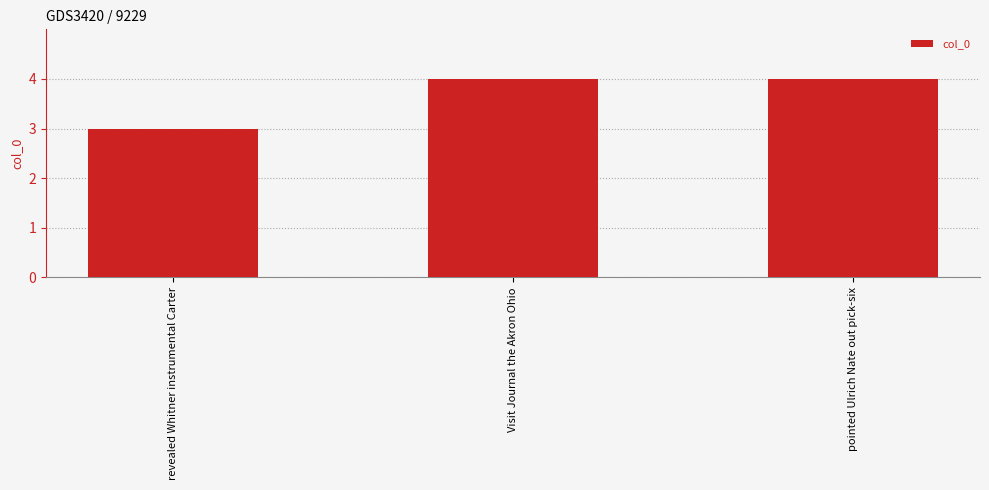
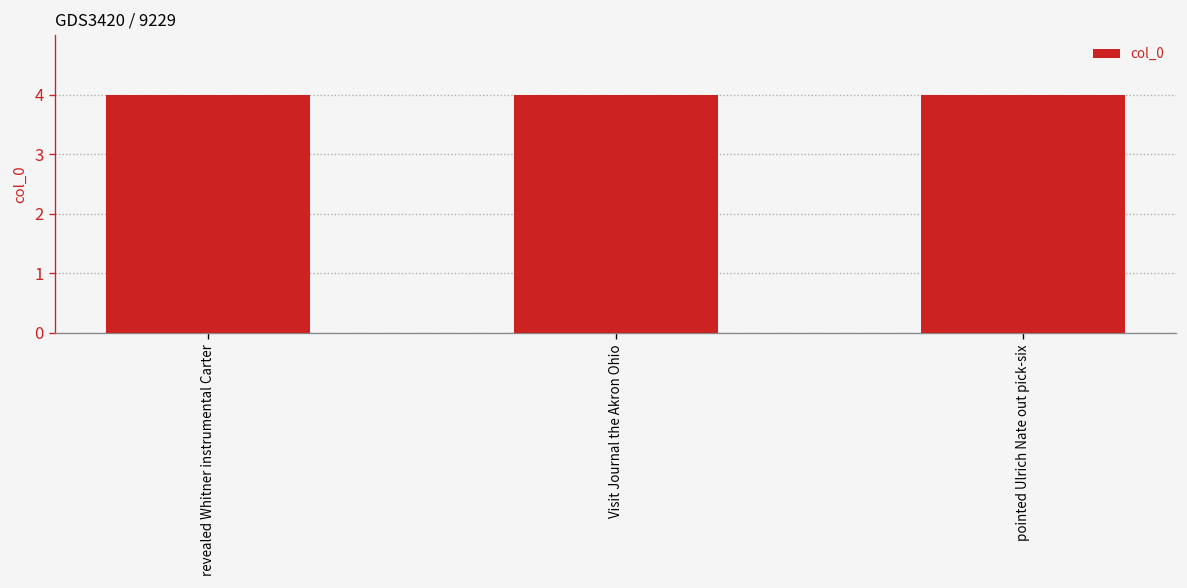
revealed Whitner instrumental Carter: 3 -> 4
